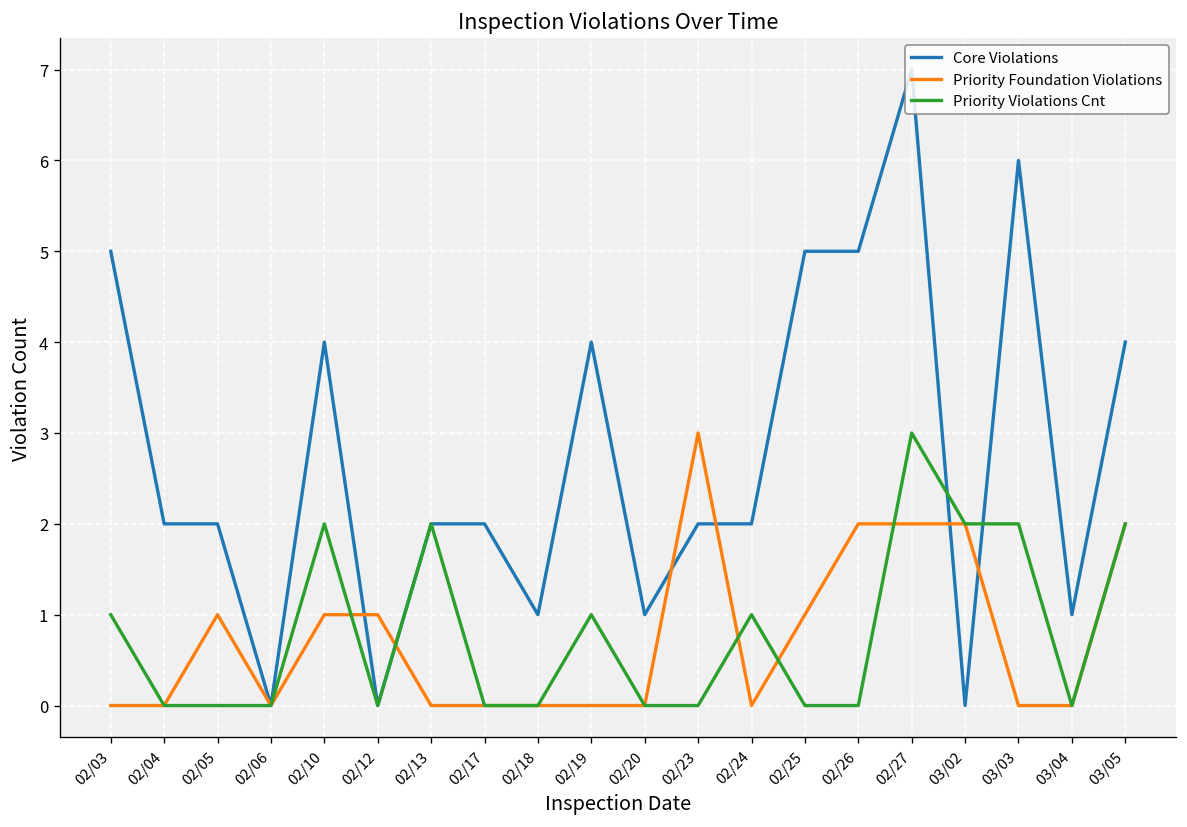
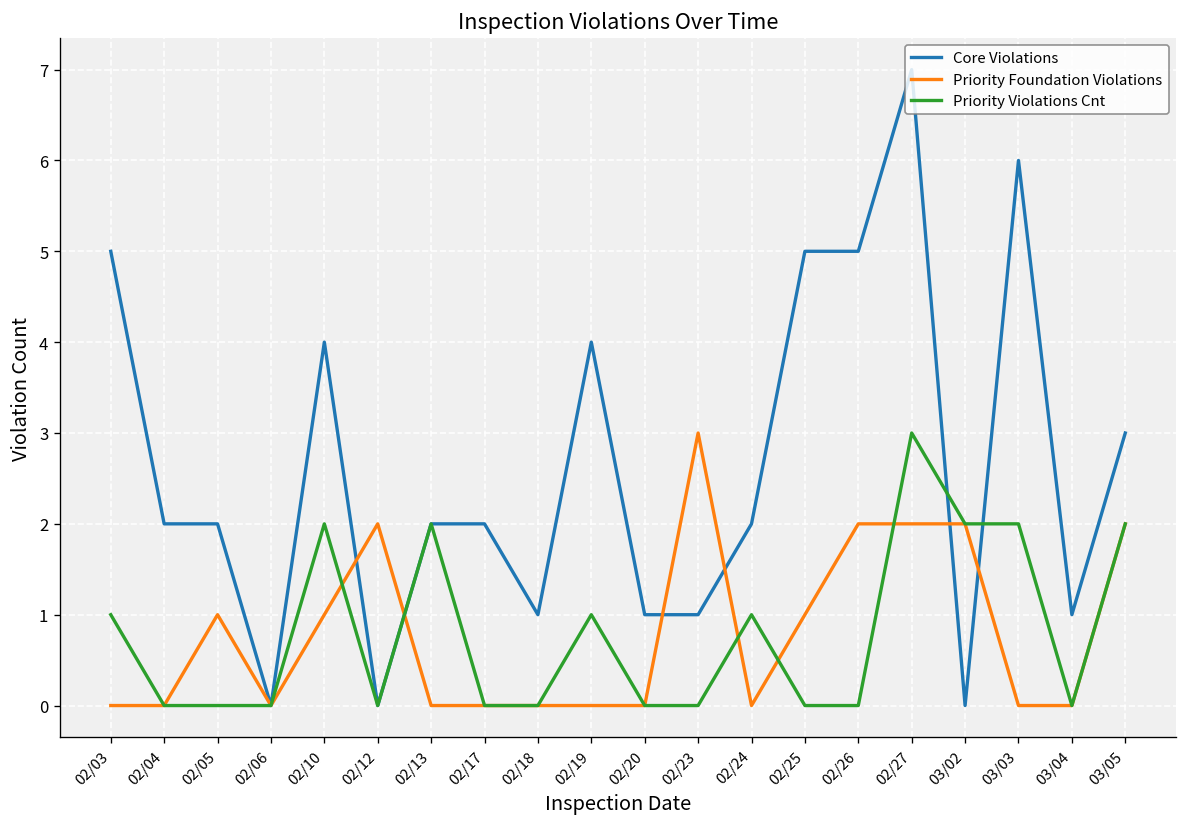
Priority Foundation Violations, 02/12: 1 -> 2
Core Violations, 02/23: 2 -> 1
Core Violations, 03/05: 4 -> 3
